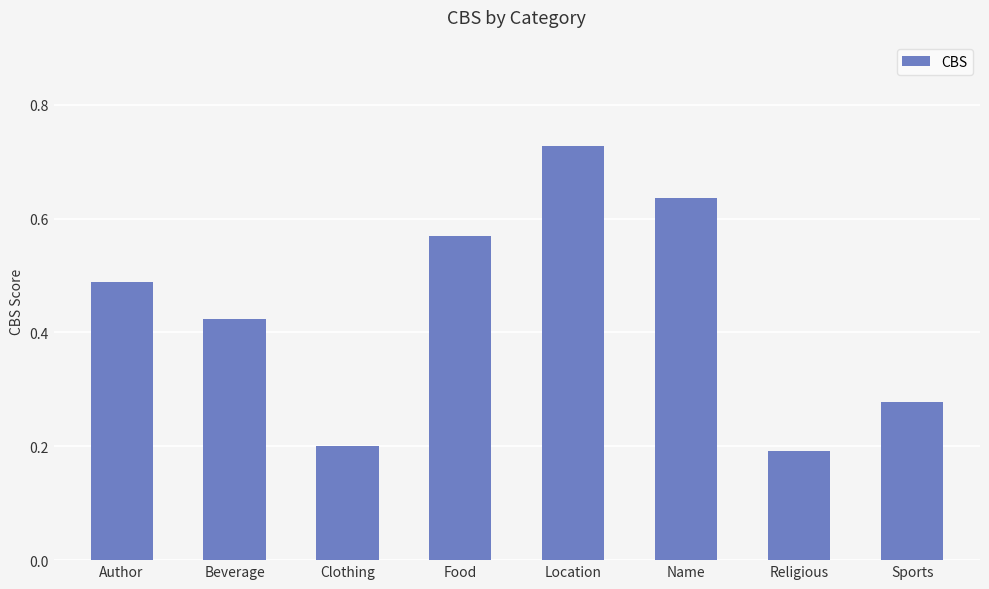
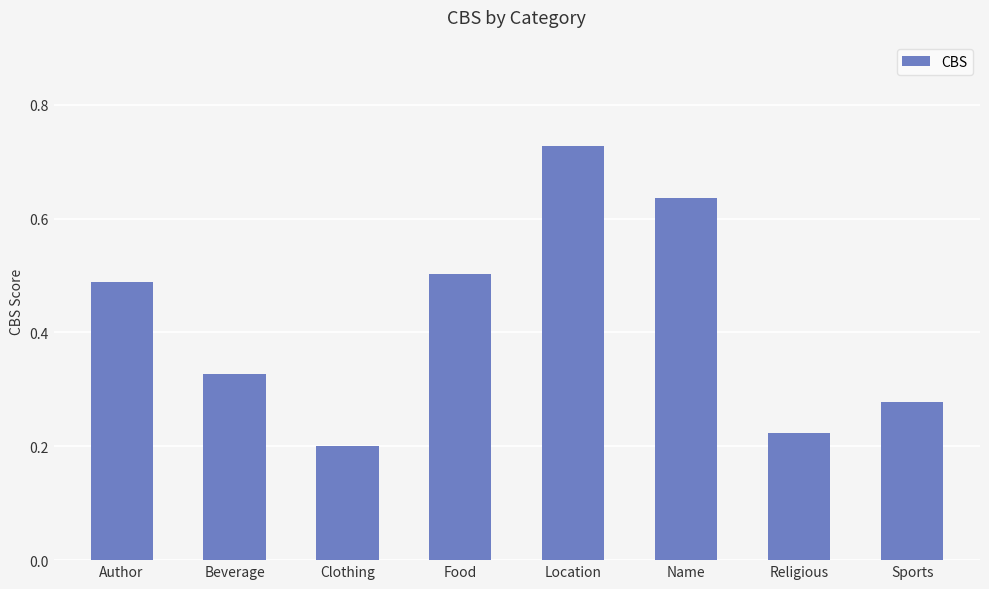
Beverage: 0.42 -> 0.33
Food: 0.57 -> 0.50
Religious: 0.19 -> 0.22
